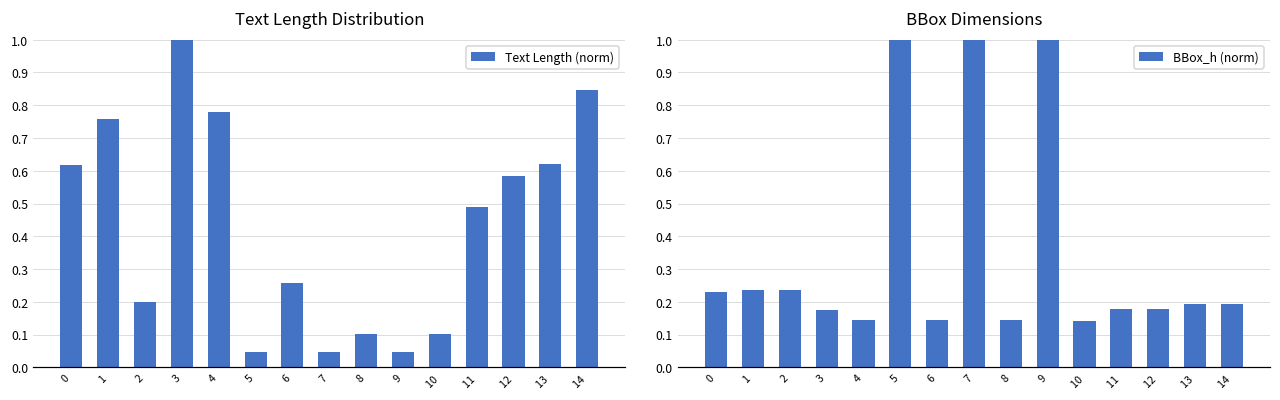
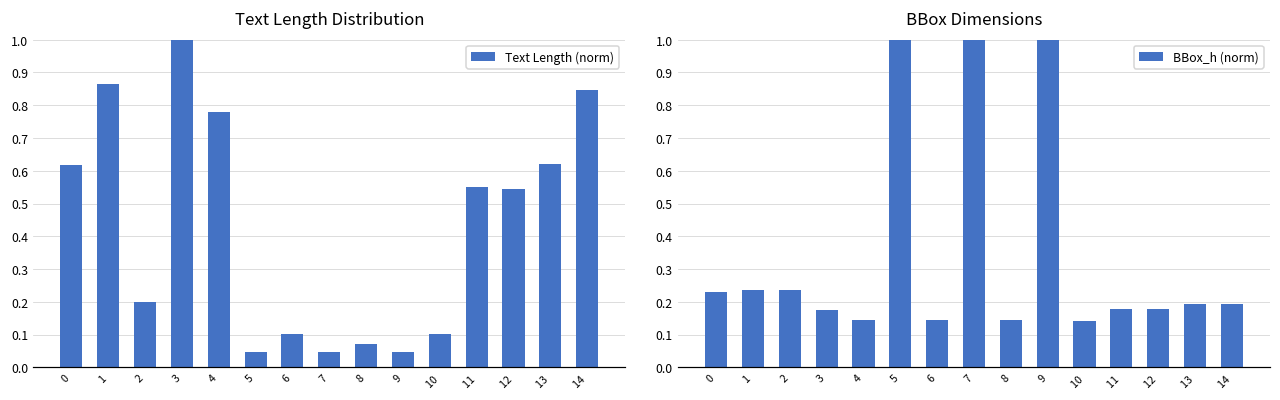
Text Length Distribution, 1: 0.76 -> 0.87
Text Length Distribution, 6: 0.26 -> 0.10
Text Length Distribution, 8: 0.10 -> 0.07
Text Length Distribution, 11: 0.49 -> 0.55
Text Length Distribution, 12: 0.59 -> 0.55
